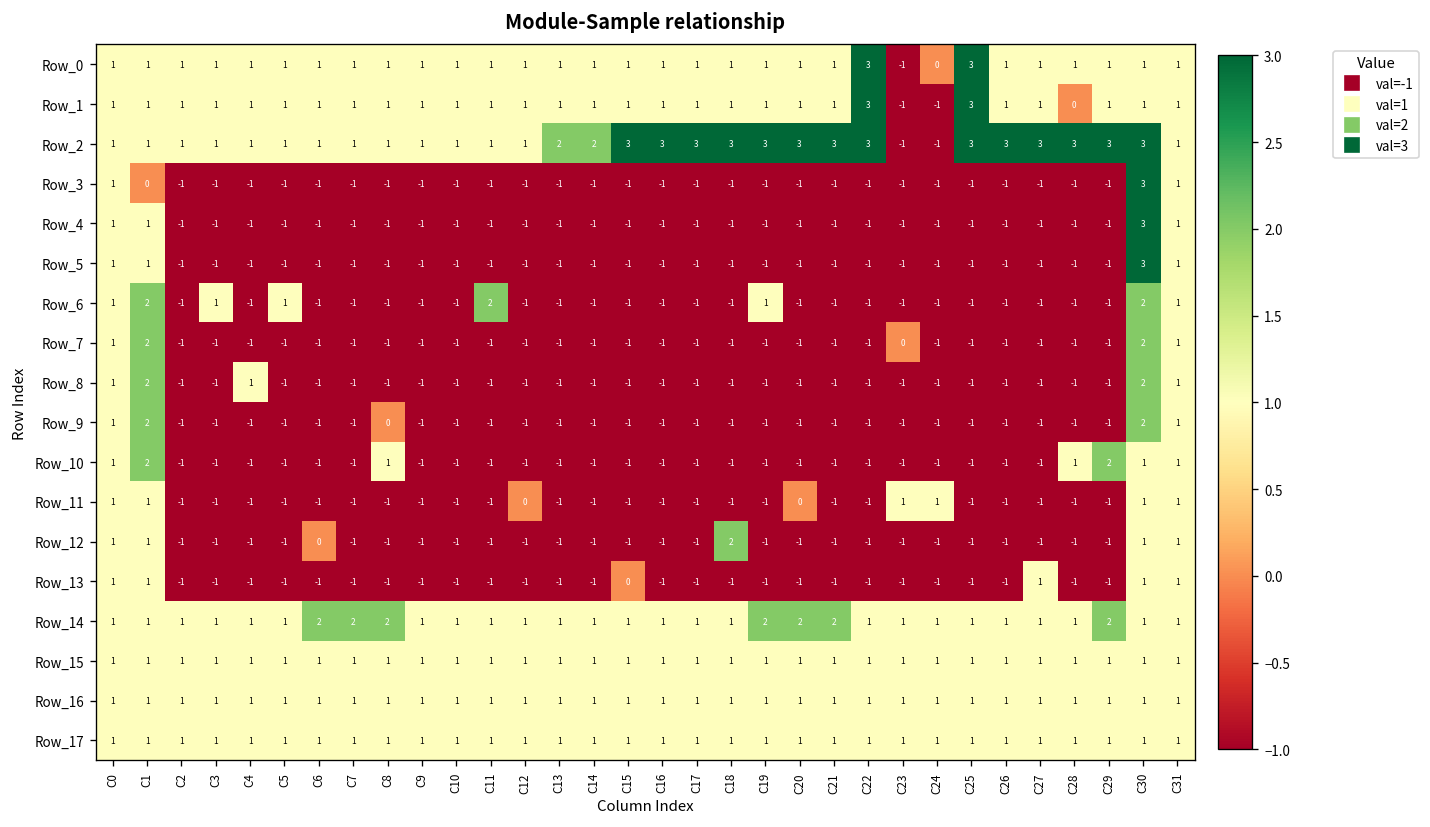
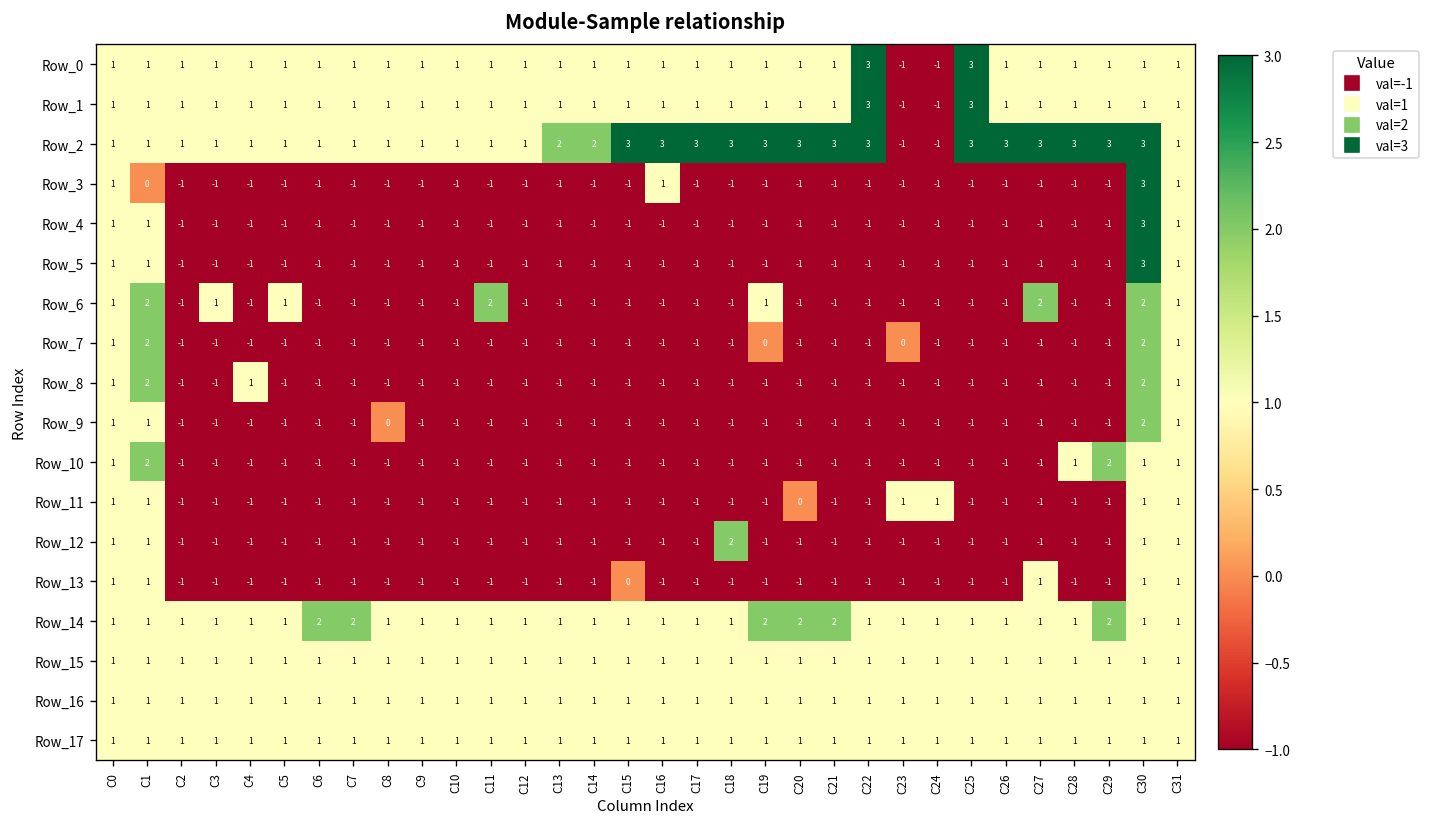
Row_0, C24: 0 -> -1
Row_1, C28: 0 -> 1
Row_3, C16: -1 -> 1
Row_6, C27: -1 -> 2
Row_7, C19: -1 -> 0
Row_9, C1: 2 -> 1
Row_10, C8: 1 -> -1
Row_11, C12: 0 -> -1
Row_12, C6: 0 -> -1
Row_14, C8: 2 -> 1
